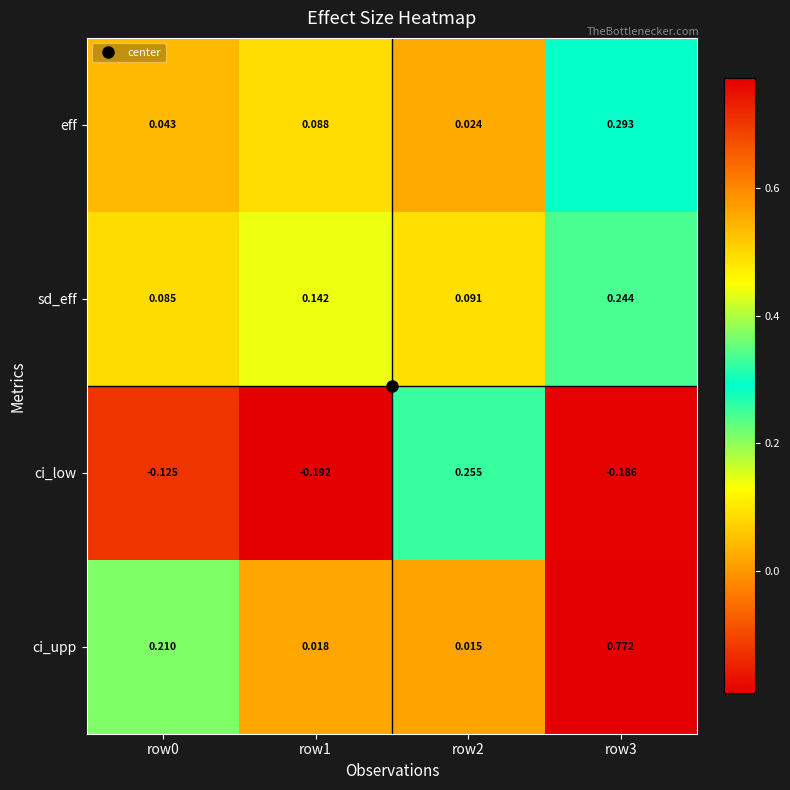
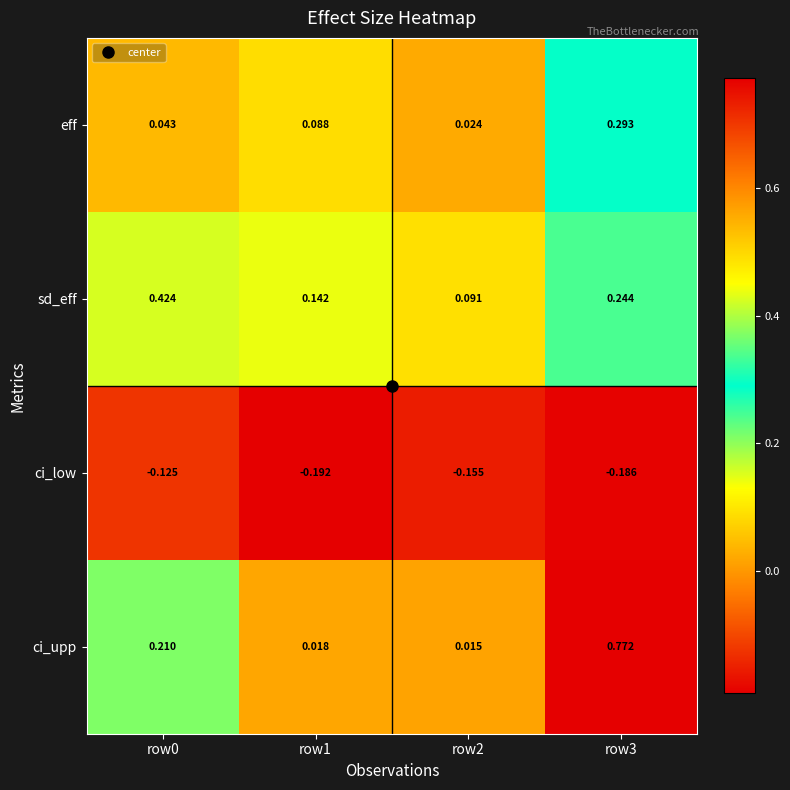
sd_eff, row0: 0.085 -> 0.424
ci_low, row2: 0.255 -> -0.155
